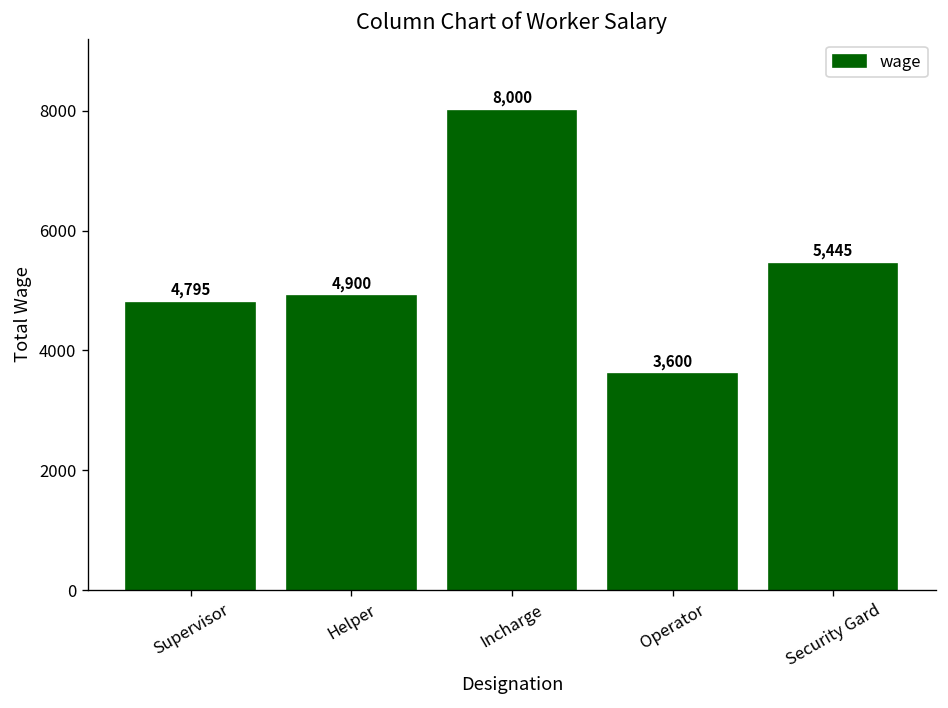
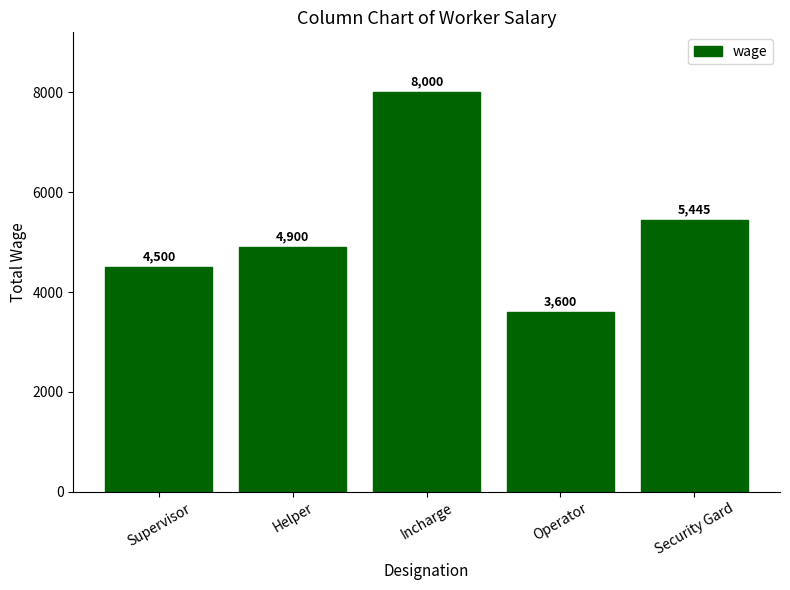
Supervisor: 4,795 -> 4,500
